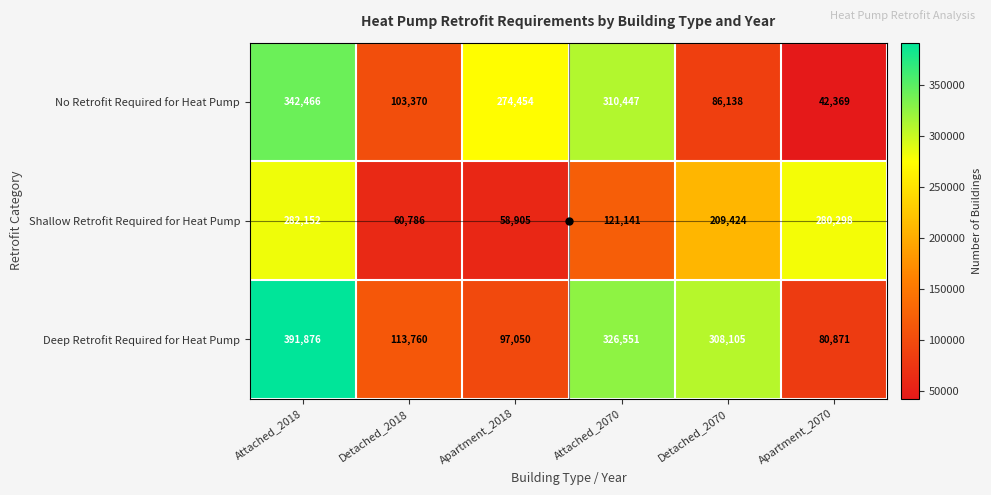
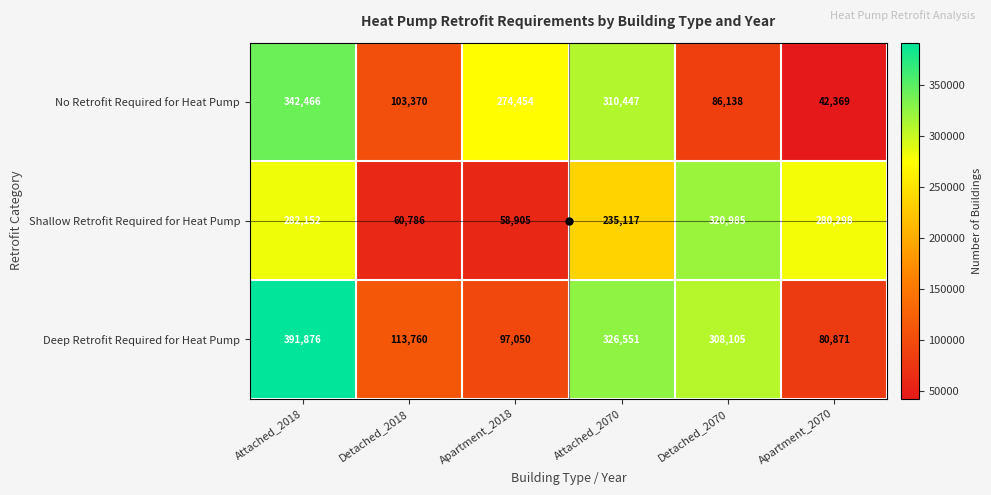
Shallow Retrofit Required for Heat Pump, Attached_2070: 121,141 -> 235,117
Shallow Retrofit Required for Heat Pump, Detached_2070: 209,424 -> 320,985
